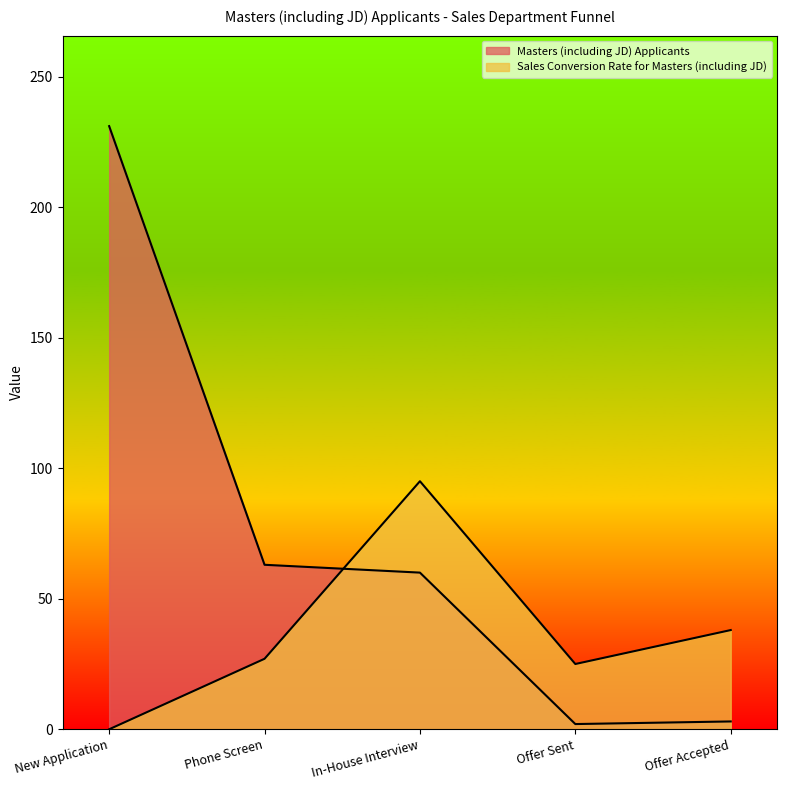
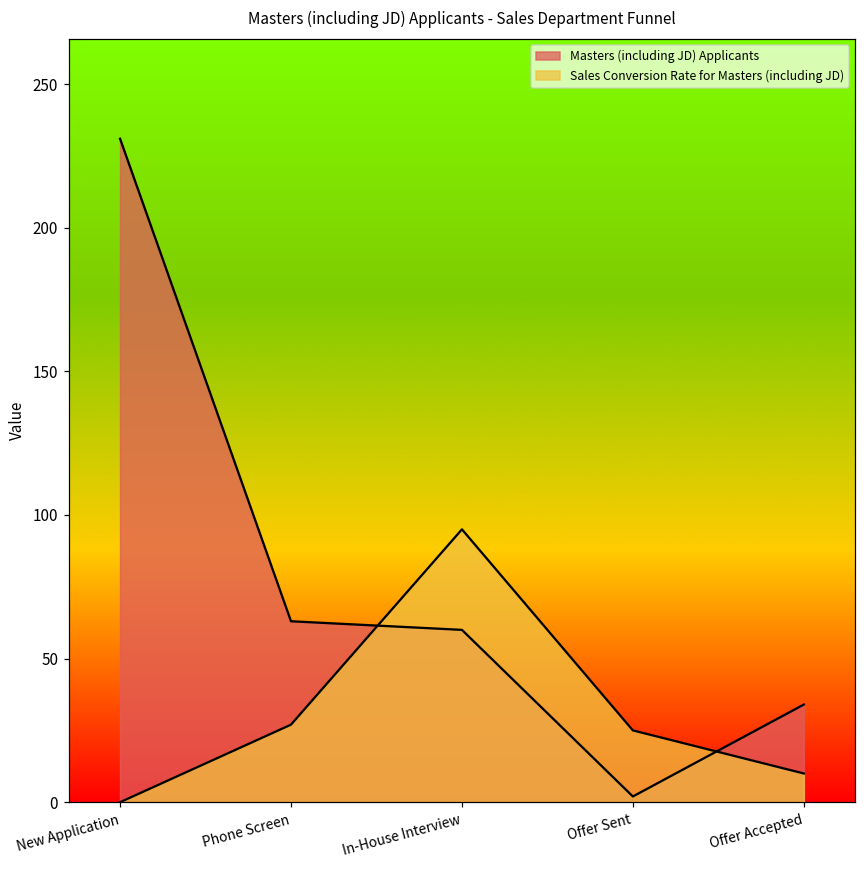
Masters (including JD) Applicants, Offer Accepted: 3 -> 34
Sales Conversion Rate for Masters (including JD), Offer Accepted: 38 -> 10
